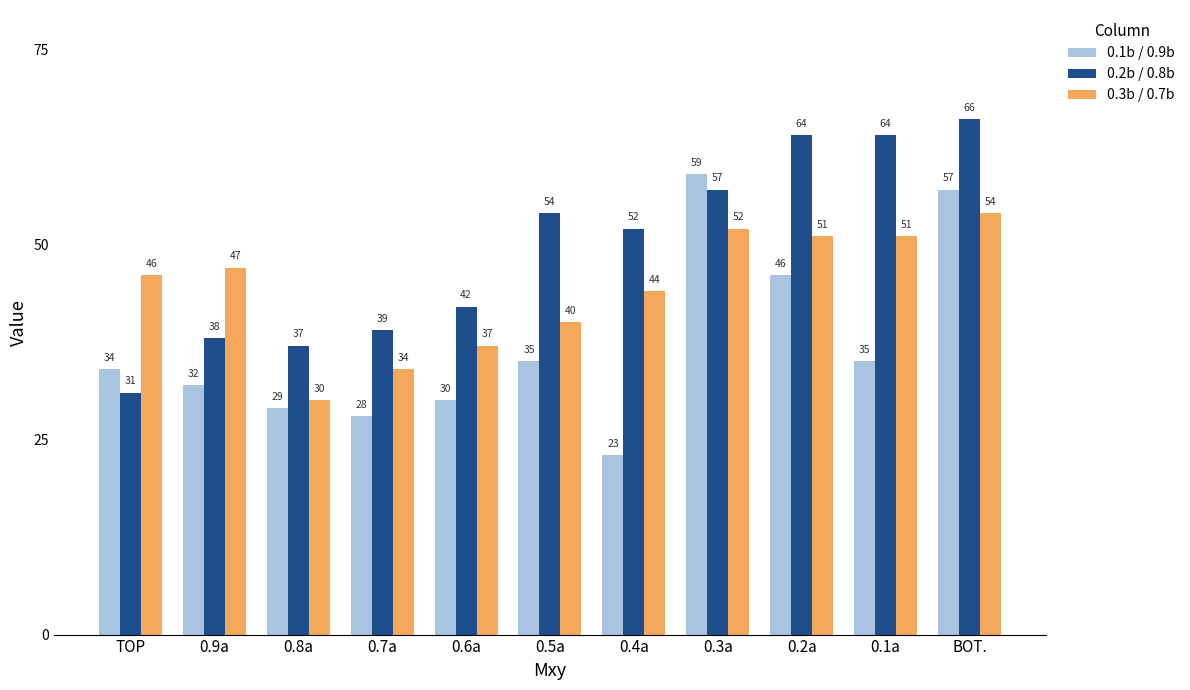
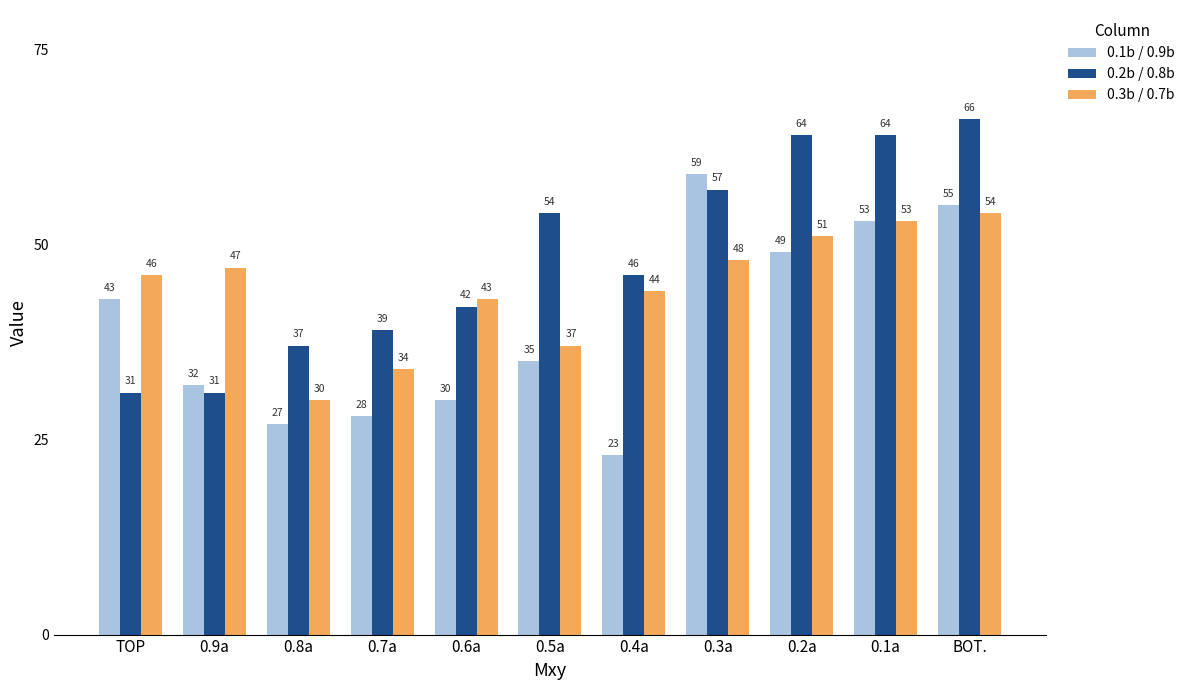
0.1b / 0.9b, TOP: 34 -> 43
0.2b / 0.8b, 0.9a: 38 -> 31
0.1b / 0.9b, 0.8a: 29 -> 27
0.3b / 0.7b, 0.6a: 37 -> 43
0.3b / 0.7b, 0.5a: 40 -> 37
0.2b / 0.8b, 0.4a: 52 -> 46
0.3b / 0.7b, 0.3a: 52 -> 48
0.1b / 0.9b, 0.2a: 46 -> 49
0.1b / 0.9b, 0.1a: 35 -> 53
0.3b / 0.7b, 0.1a: 51 -> 53
0.1b / 0.9b, BOT.: 57 -> 55
